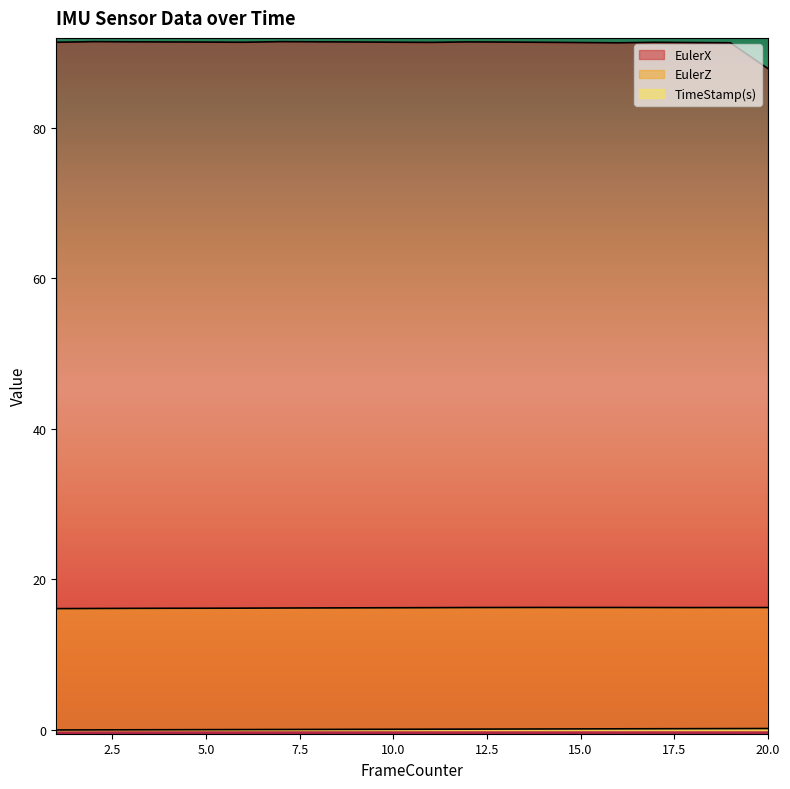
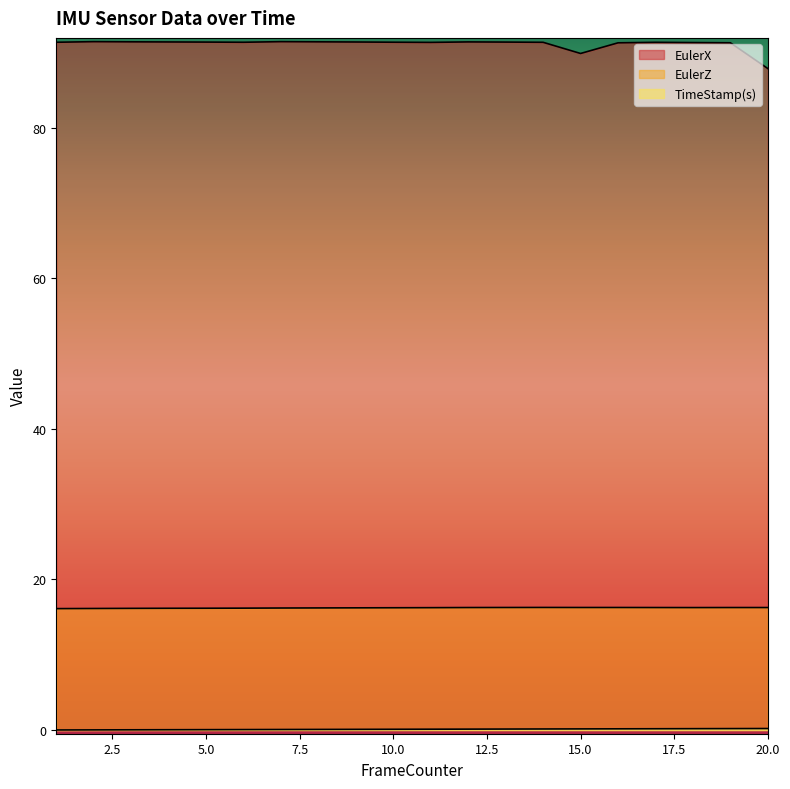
EulerX, 15.0: 91 -> 90
